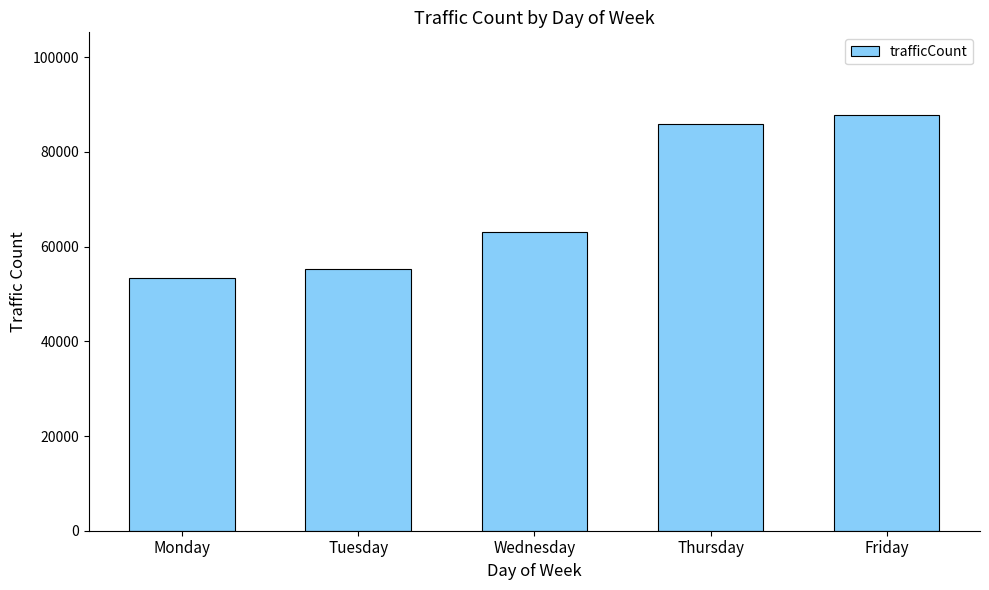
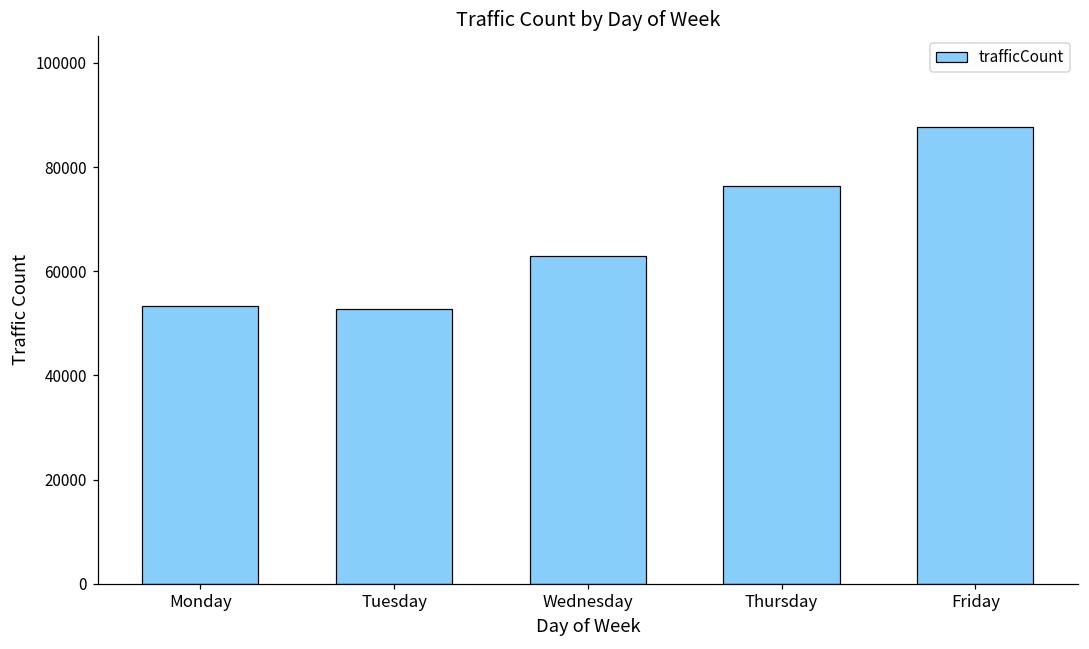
Tuesday: 55000 -> 53000
Thursday: 86000 -> 76000
